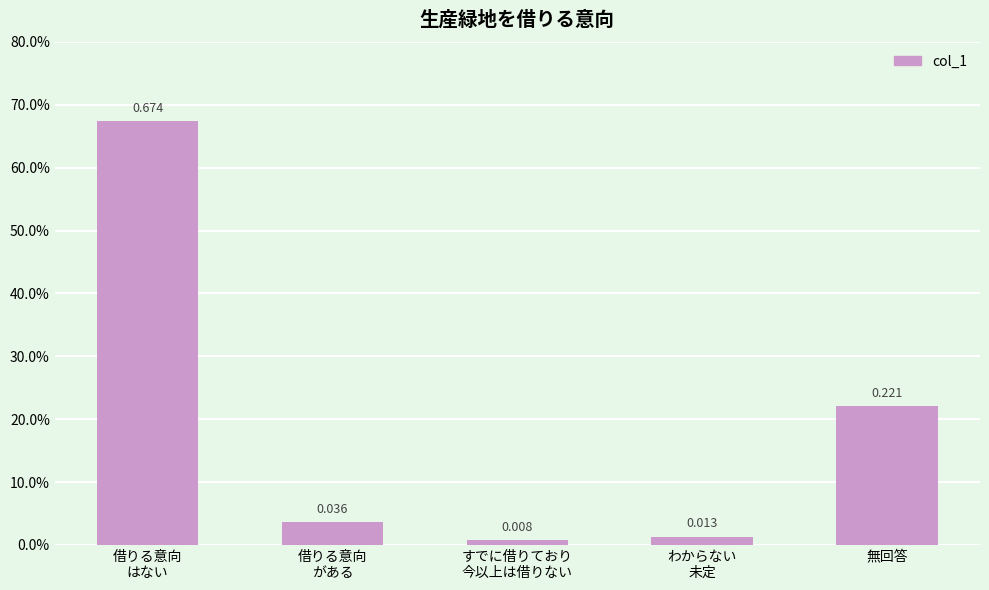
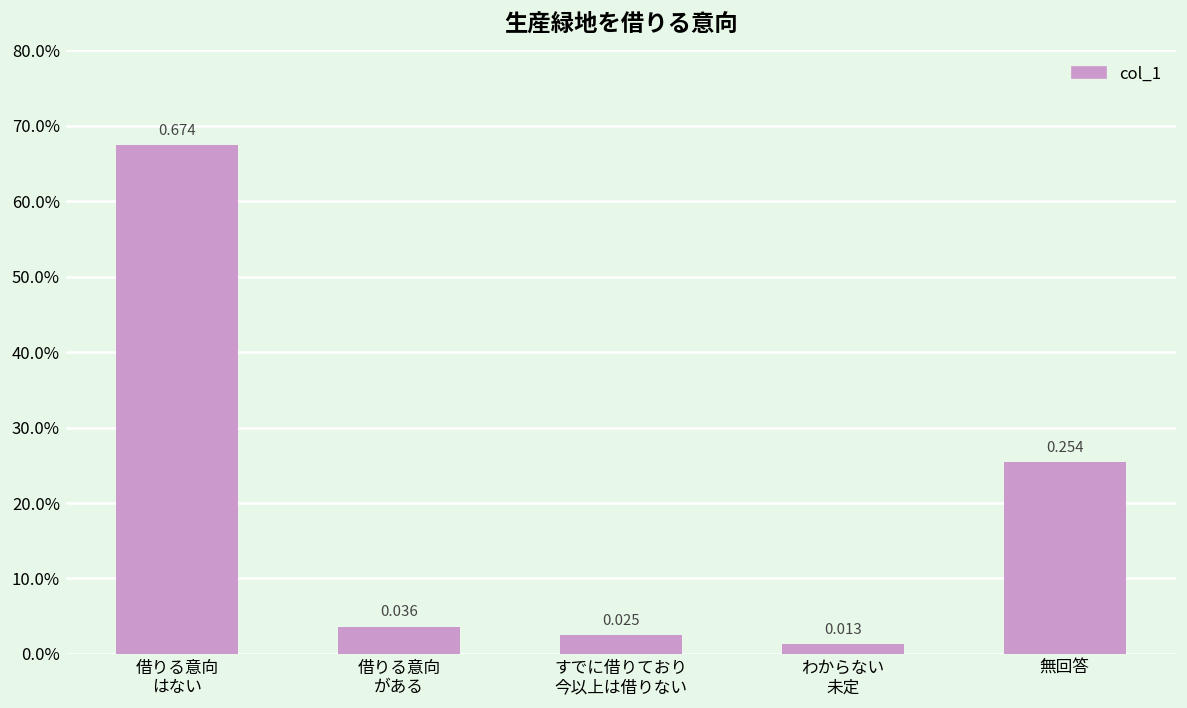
すでに借りており 今以上は借りない: 0.008 -> 0.025
無回答: 0.221 -> 0.254
